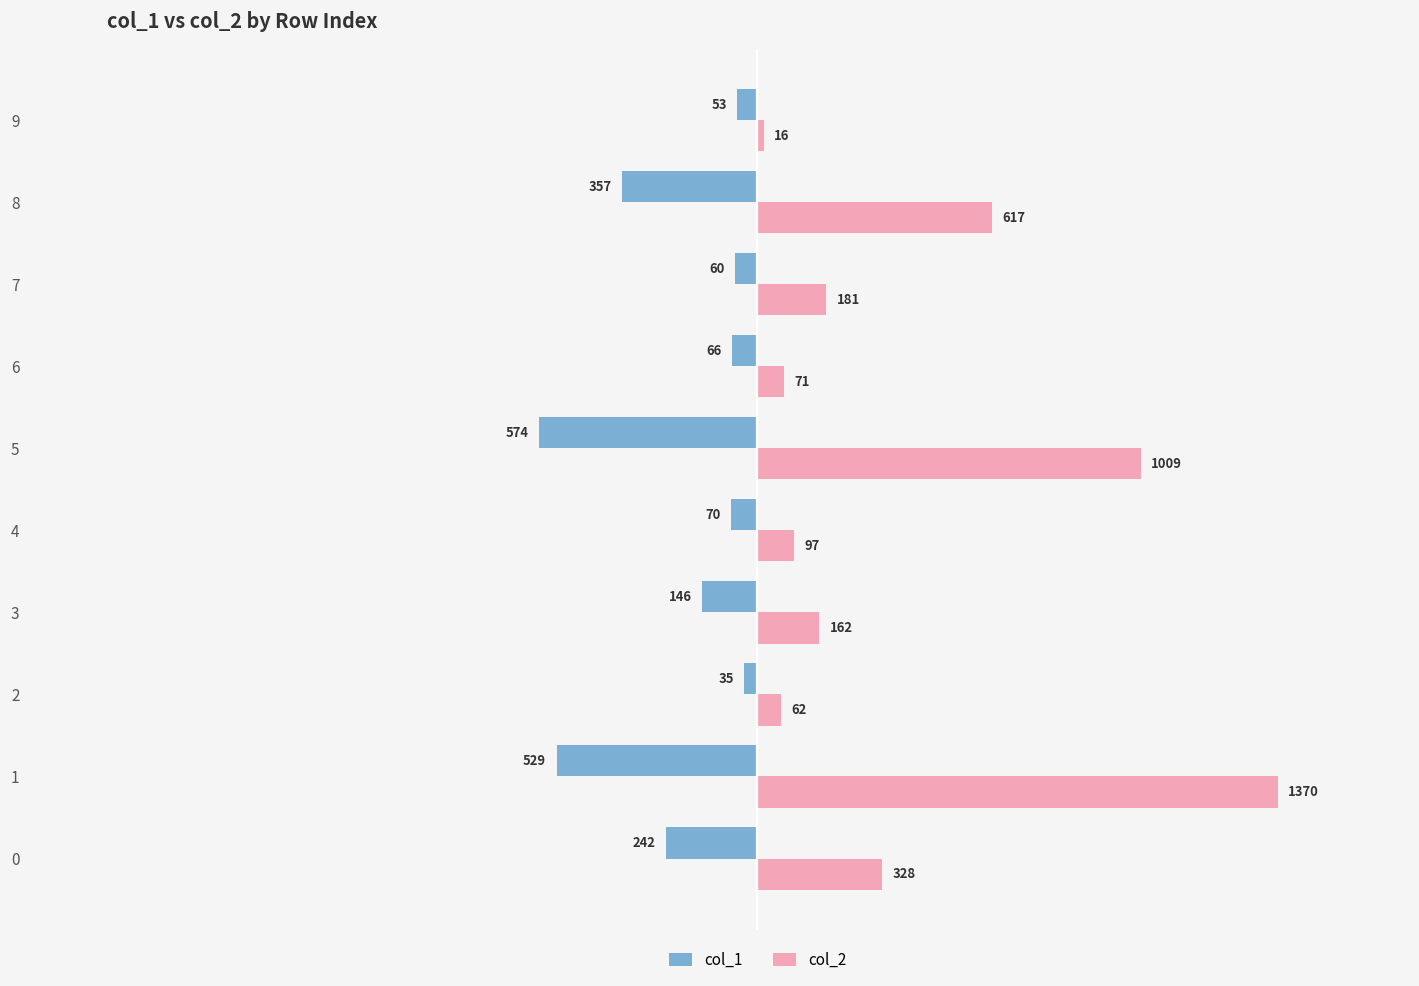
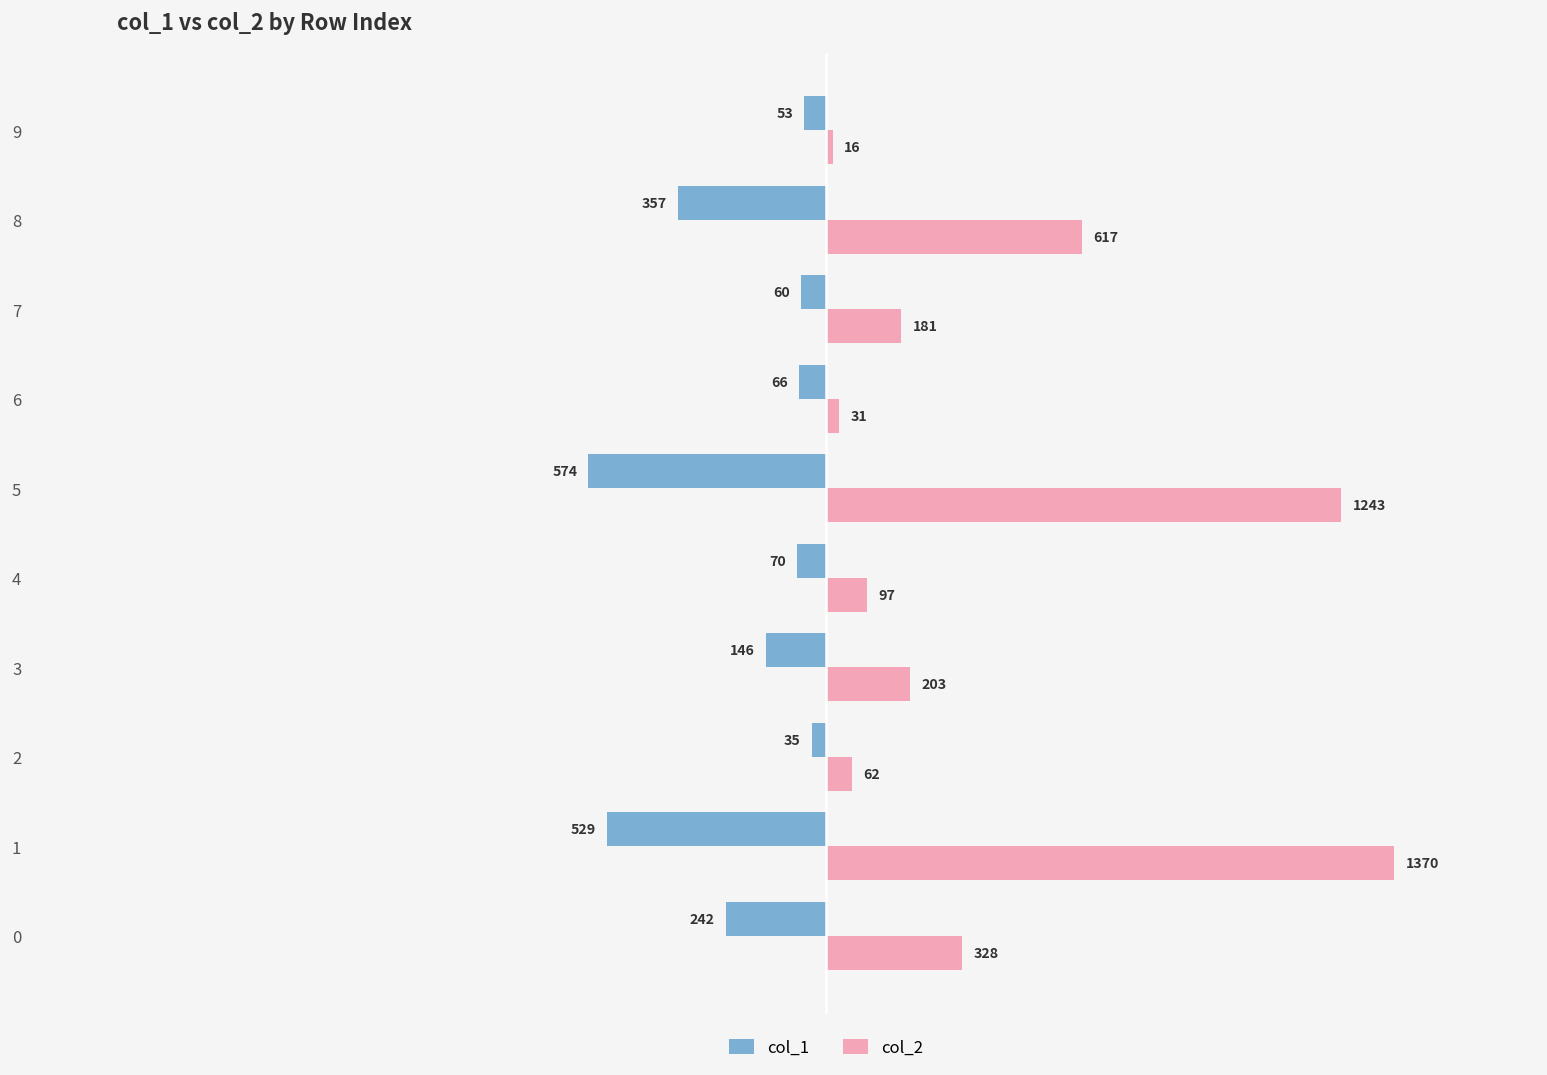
col_2, 6: 71 -> 31
col_2, 5: 1009 -> 1243
col_2, 3: 162 -> 203
